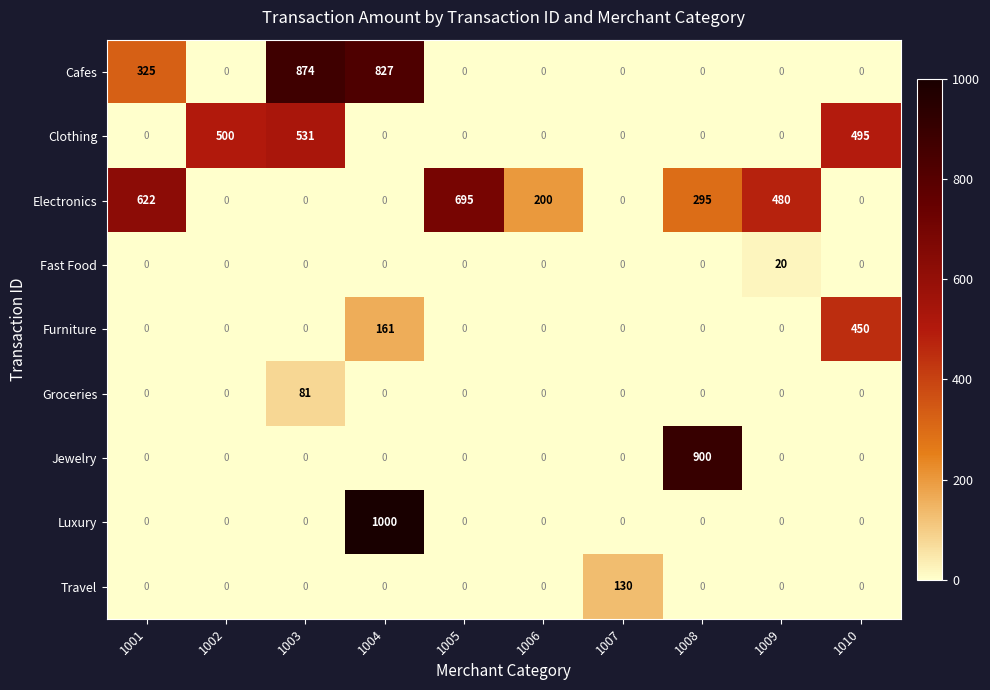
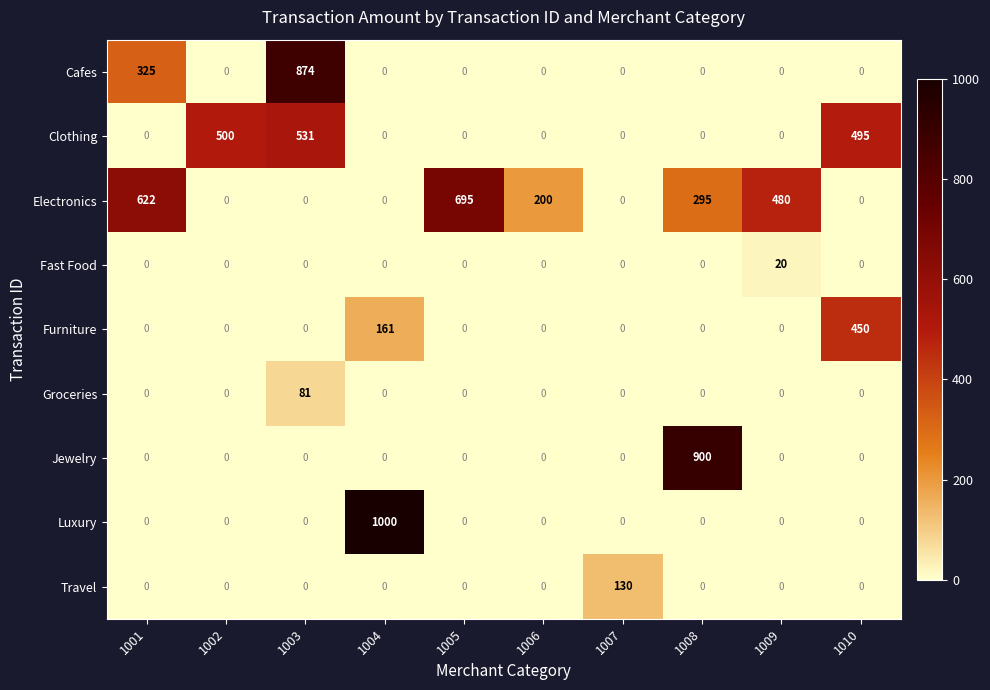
Cafes, 1004: 827 -> 0
